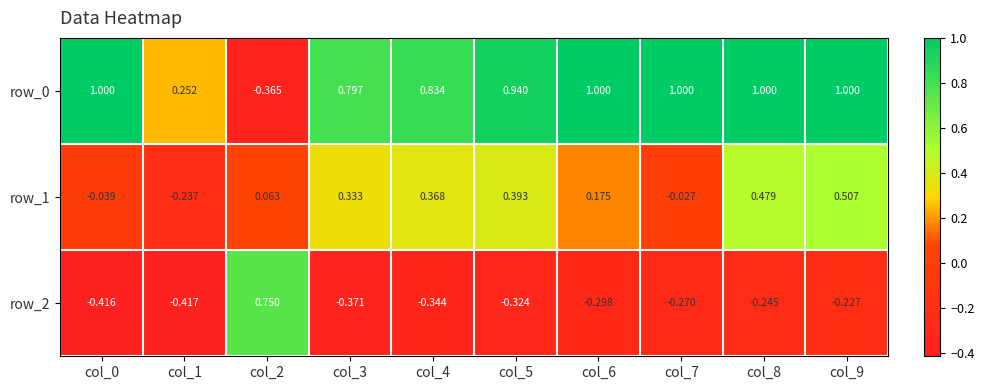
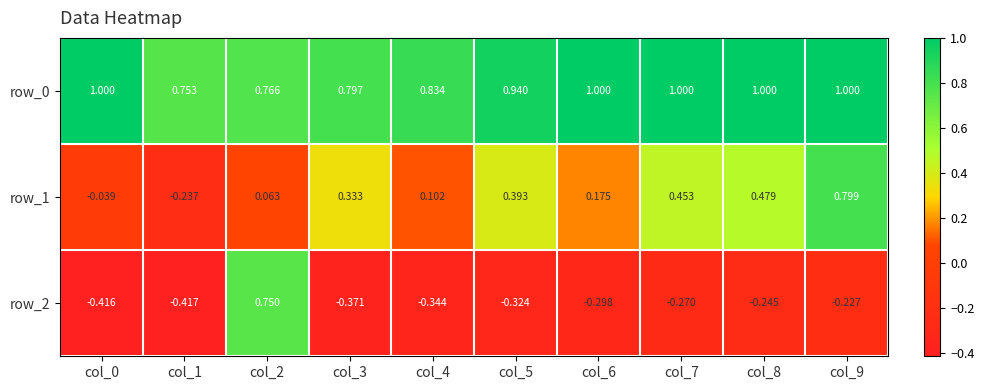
row_0, col_1: 0.252 -> 0.753
row_0, col_2: -0.365 -> 0.766
row_1, col_4: 0.368 -> 0.102
row_1, col_7: -0.027 -> 0.453
row_1, col_9: 0.507 -> 0.799
